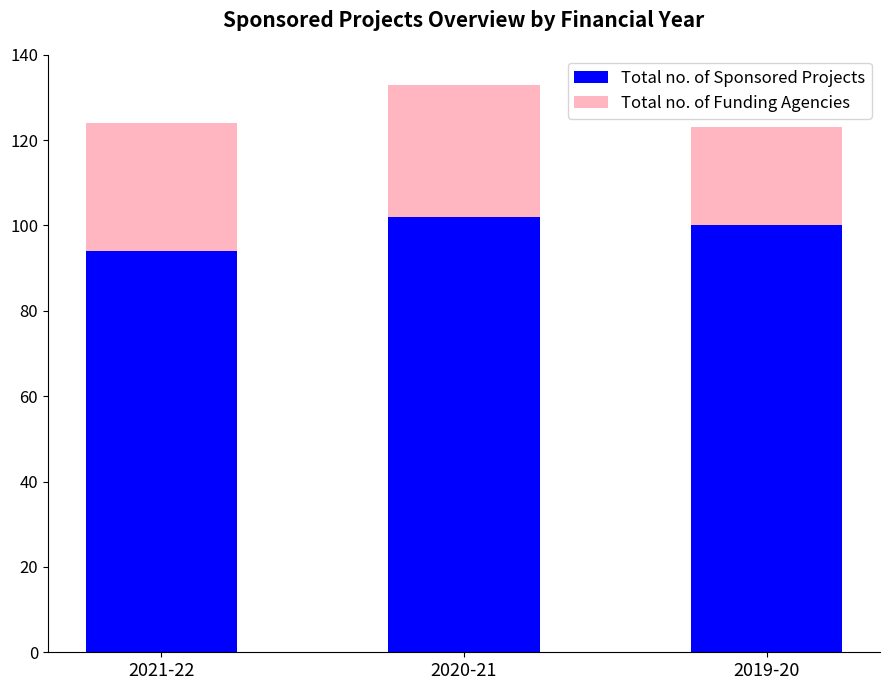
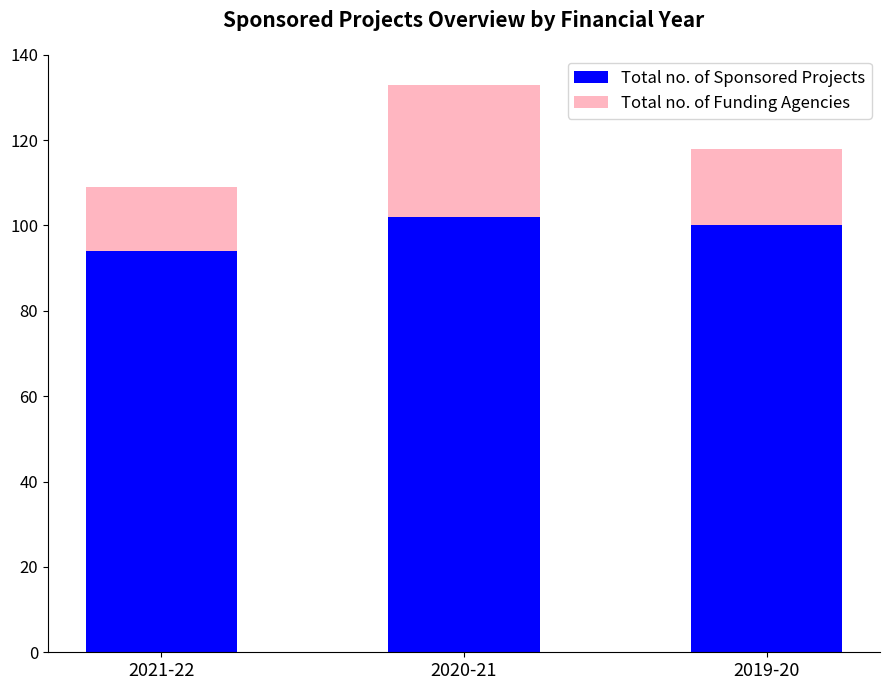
Total no. of Funding Agencies, 2021-22: 30 -> 15
Total no. of Funding Agencies, 2019-20: 23 -> 18
